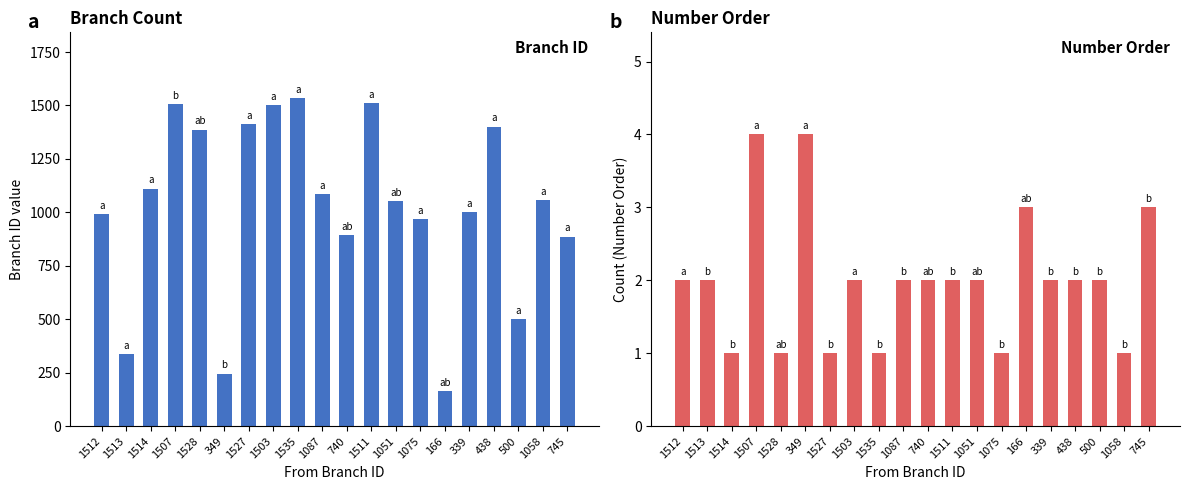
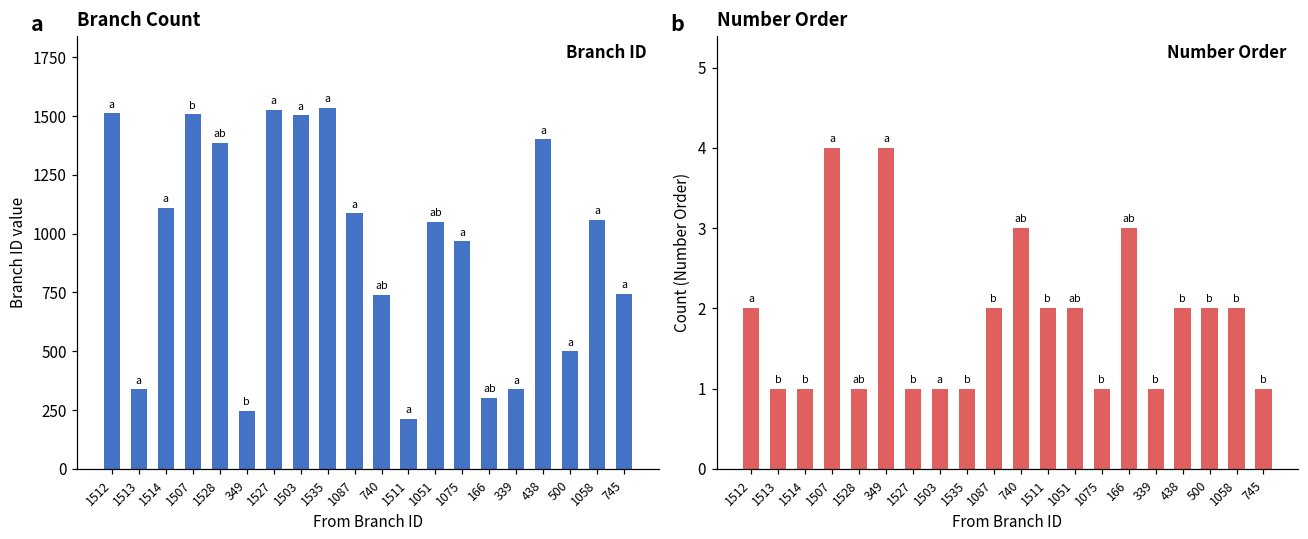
Branch Count, 1512: 990 -> 1510
Branch Count, 1527: 1410 -> 1530
Branch Count, 740: 890 -> 740
Branch Count, 1511: 1510 -> 210
Branch Count, 166: 170 -> 300
Branch Count, 339: 1000 -> 340
Branch Count, 745: 890 -> 750
Number Order, 1513: 2 -> 1
Number Order, 1503: 2 -> 1
Number Order, 740: 2 -> 3
Number Order, 339: 2 -> 1
Number Order, 1058: 1 -> 2
Number Order, 745: 3 -> 1
